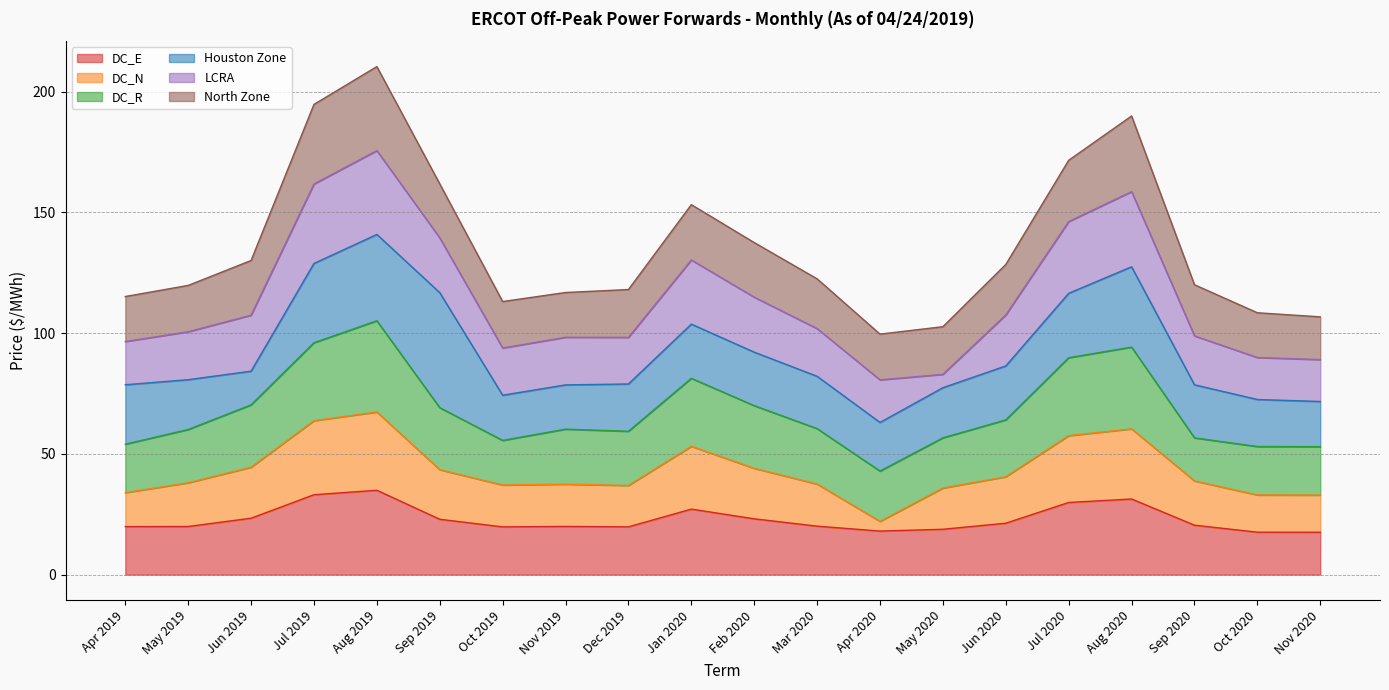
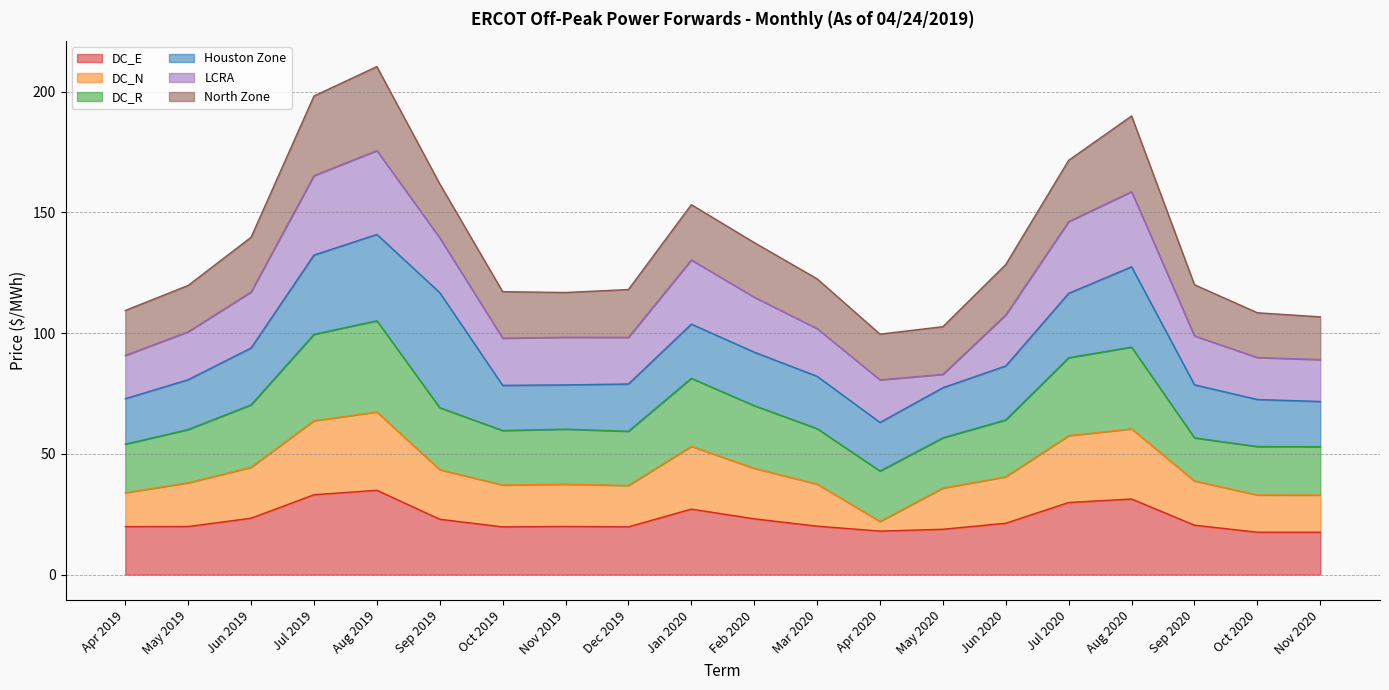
Houston Zone, Apr 2019: 25 -> 19
Houston Zone, Jun 2019: 14 -> 24
DC_R, Jul 2019: 32 -> 36
DC_R, Oct 2019: 18 -> 23
